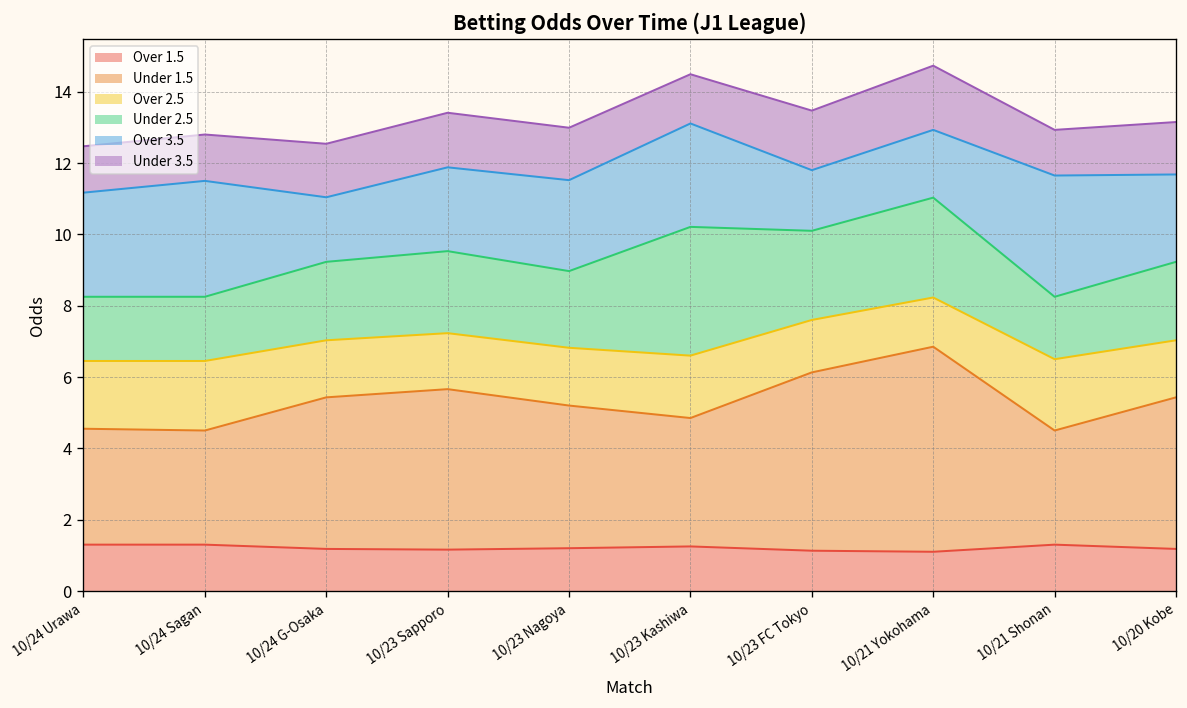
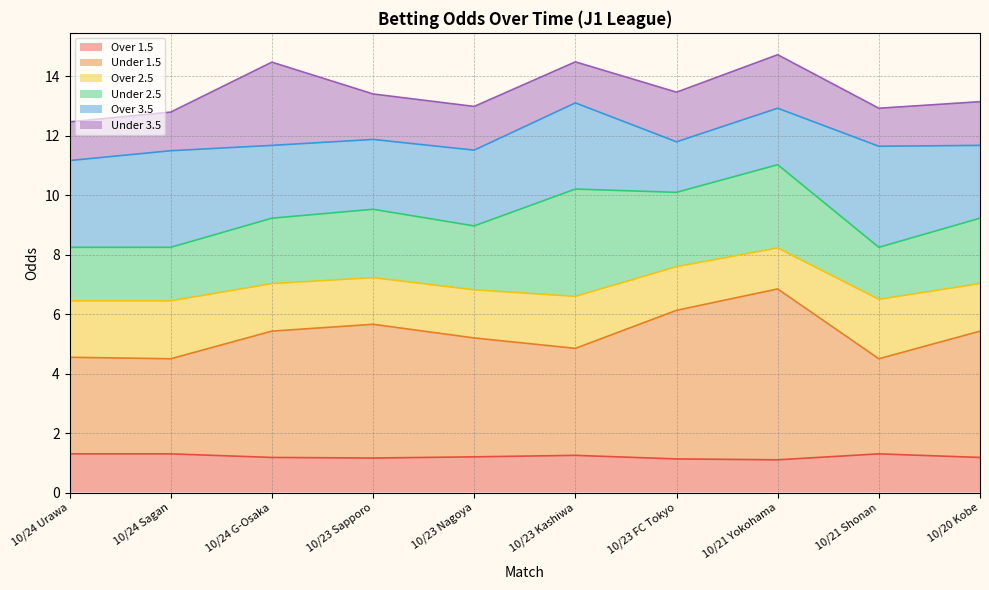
Over 3.5, 10/24 G-Osaka: 1.8 -> 2.4
Under 3.5, 10/24 G-Osaka: 1.5 -> 2.8
